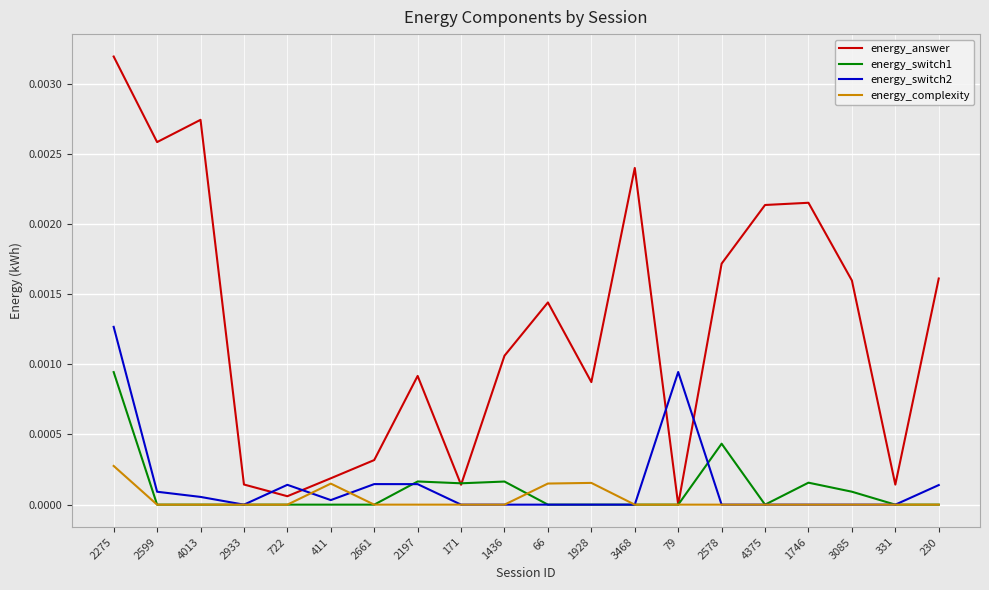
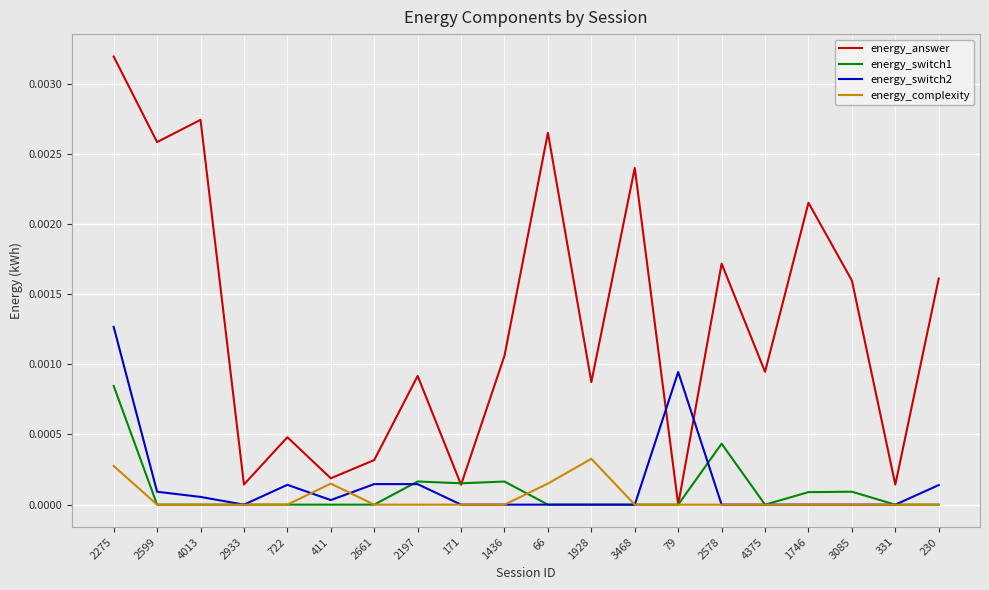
energy_switch1, 2275: 0.00094 -> 0.00085
energy_answer, 722: 0.00006 -> 0.00048
energy_answer, 66: 0.00144 -> 0.00265
energy_complexity, 1928: 0.00015 -> 0.00033
energy_answer, 4375: 0.00213 -> 0.00095
energy_switch1, 1746: 0.00016 -> 0.00009
